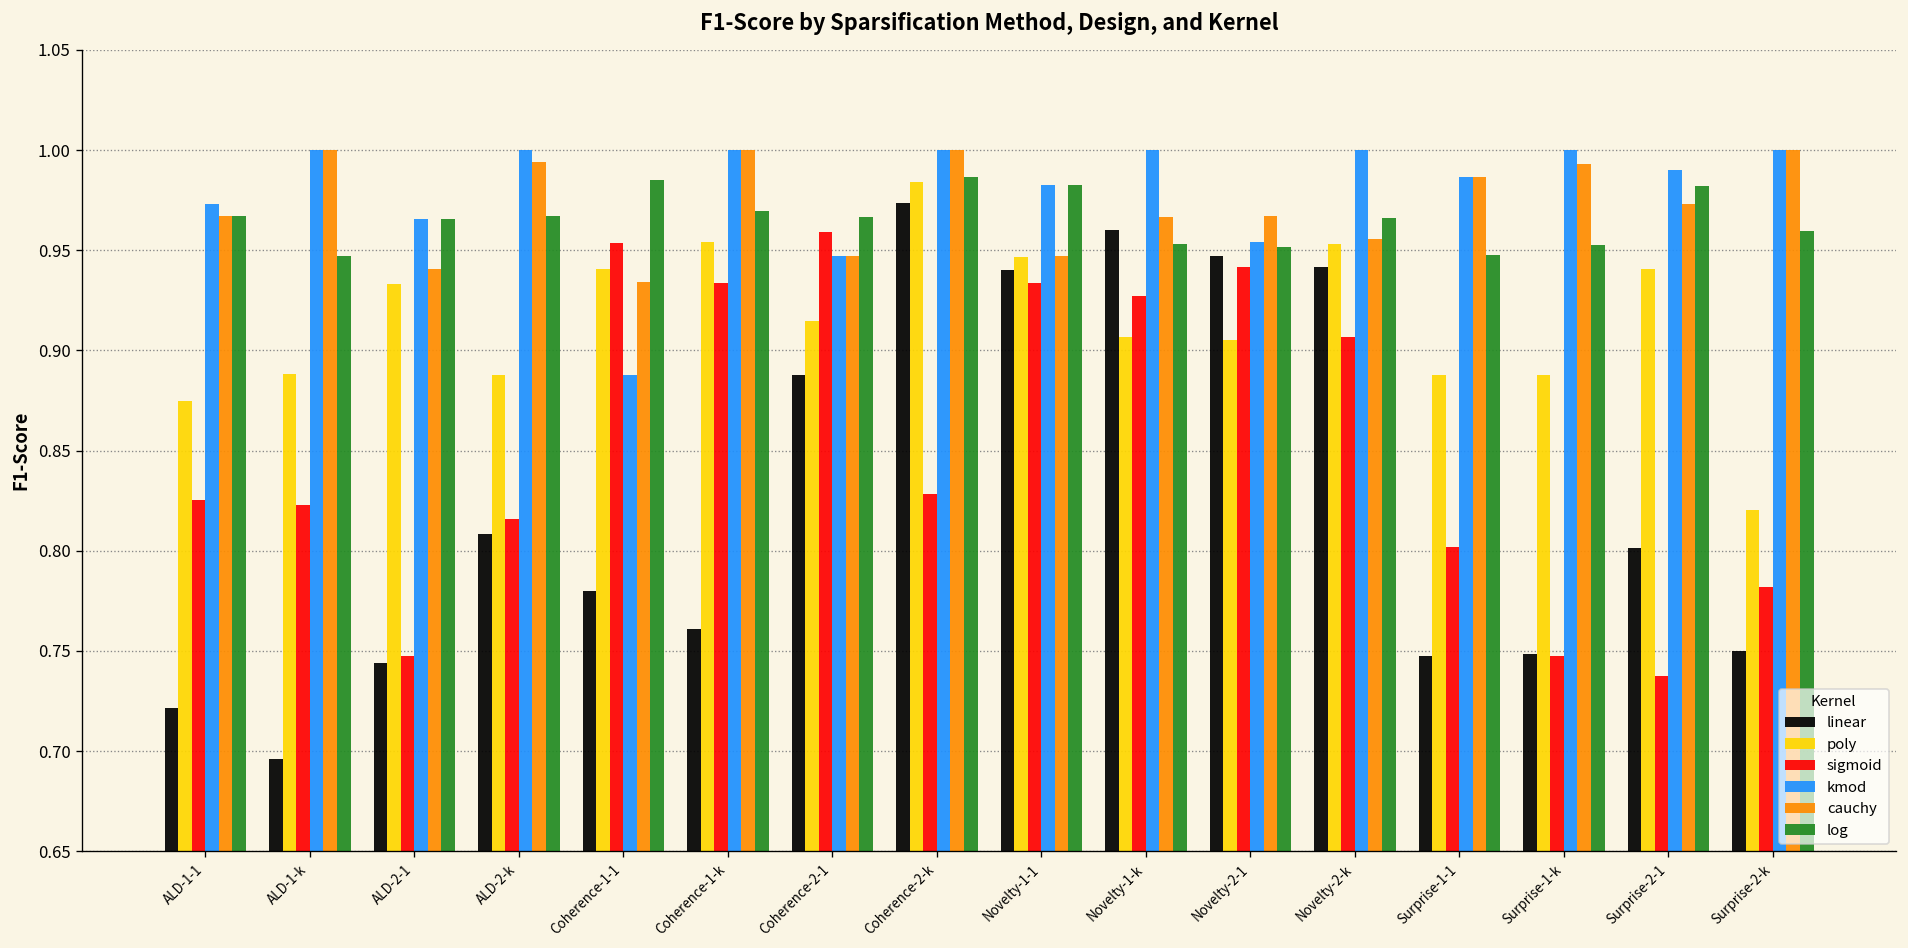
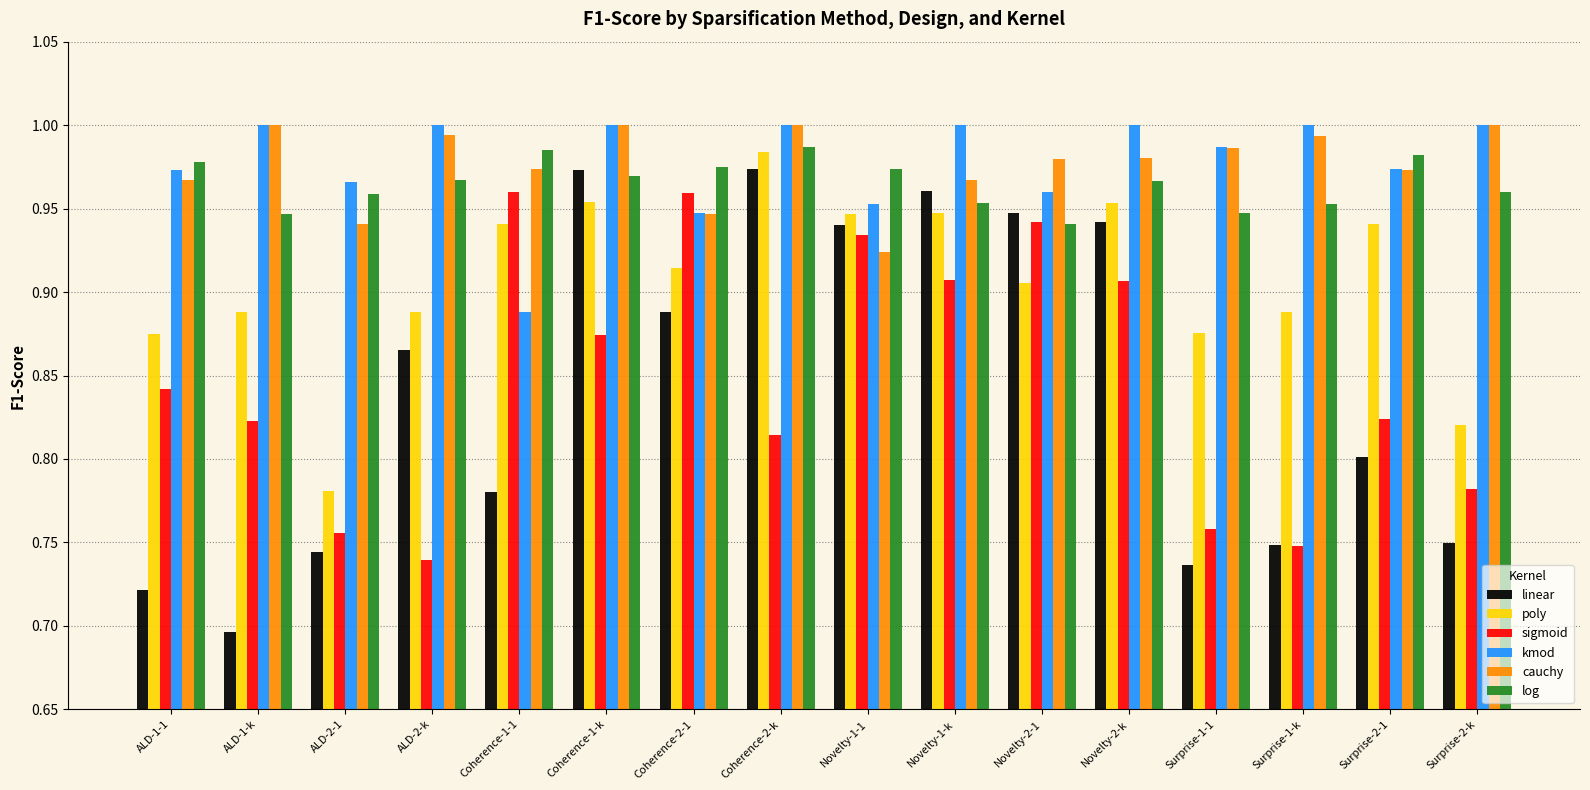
sigmoid, ALD-1-1: 0.825 -> 0.842
log, ALD-1-1: 0.967 -> 0.978
poly, ALD-2-1: 0.933 -> 0.781
sigmoid, ALD-2-1: 0.748 -> 0.756
log, ALD-2-1: 0.966 -> 0.959
linear, ALD-2-k: 0.809 -> 0.865
sigmoid, ALD-2-k: 0.816 -> 0.739
sigmoid, Coherence-1-1: 0.954 -> 0.960
cauchy, Coherence-1-1: 0.934 -> 0.974
linear, Coherence-1-k: 0.761 -> 0.973
sigmoid, Coherence-1-k: 0.933 -> 0.874
log, Coherence-2-1: 0.967 -> 0.975
sigmoid, Coherence-2-k: 0.828 -> 0.815
kmod, Novelty-1-1: 0.983 -> 0.953
cauchy, Novelty-1-1: 0.947 -> 0.924
log, Novelty-1-1: 0.983 -> 0.974
poly, Novelty-1-k: 0.907 -> 0.947
sigmoid, Novelty-1-k: 0.927 -> 0.907
kmod, Novelty-2-1: 0.954 -> 0.960
cauchy, Novelty-2-1: 0.967 -> 0.980
log, Novelty-2-1: 0.952 -> 0.941
cauchy, Novelty-2-k: 0.956 -> 0.980
linear, Surprise-1-1: 0.748 -> 0.737
poly, Surprise-1-1: 0.888 -> 0.876
sigmoid, Surprise-1-1: 0.802 -> 0.758
sigmoid, Surprise-2-1: 0.737 -> 0.824
kmod, Surprise-2-1: 0.990 -> 0.974
